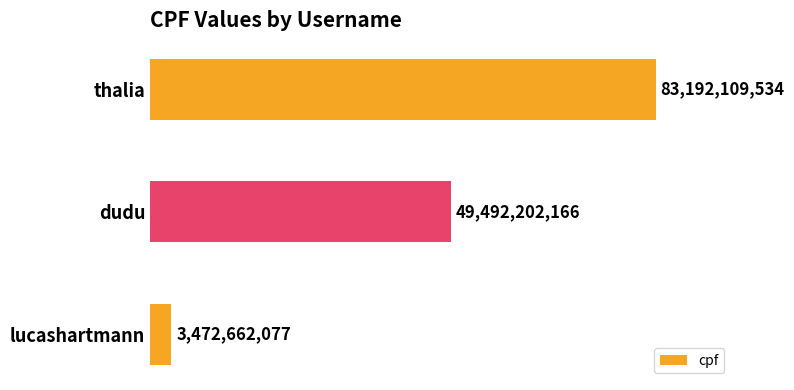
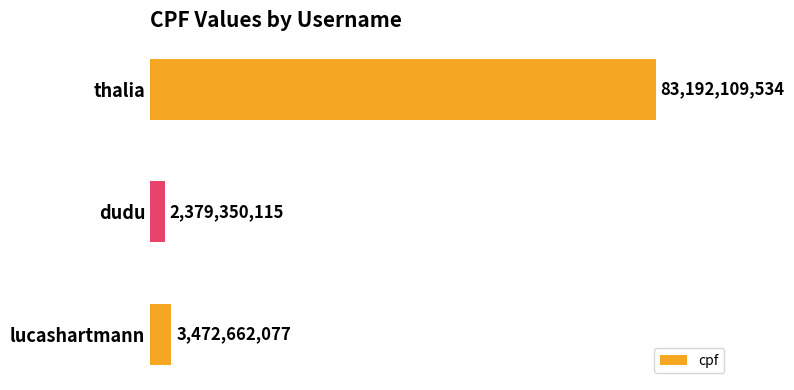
dudu: 49,492,202,166 -> 2,379,350,115
